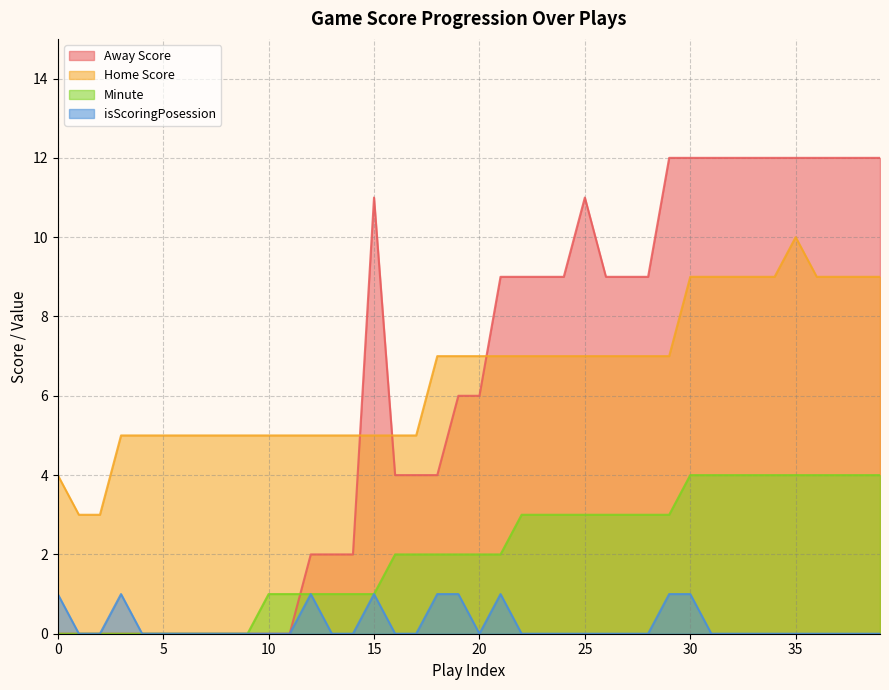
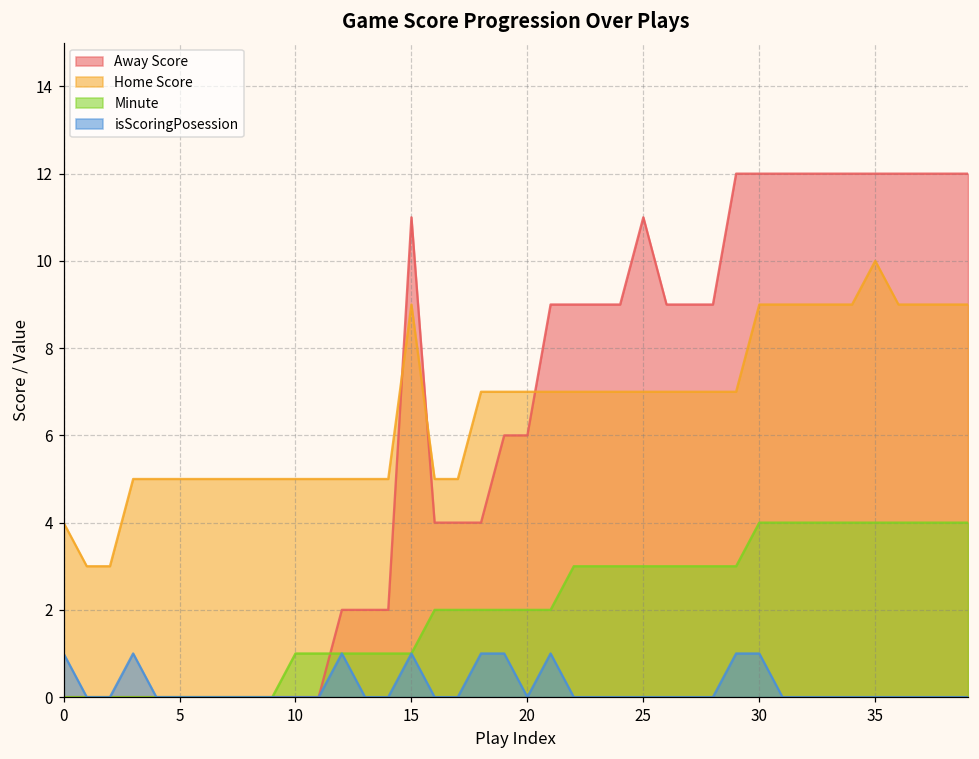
Home Score, 15: 5 -> 9
